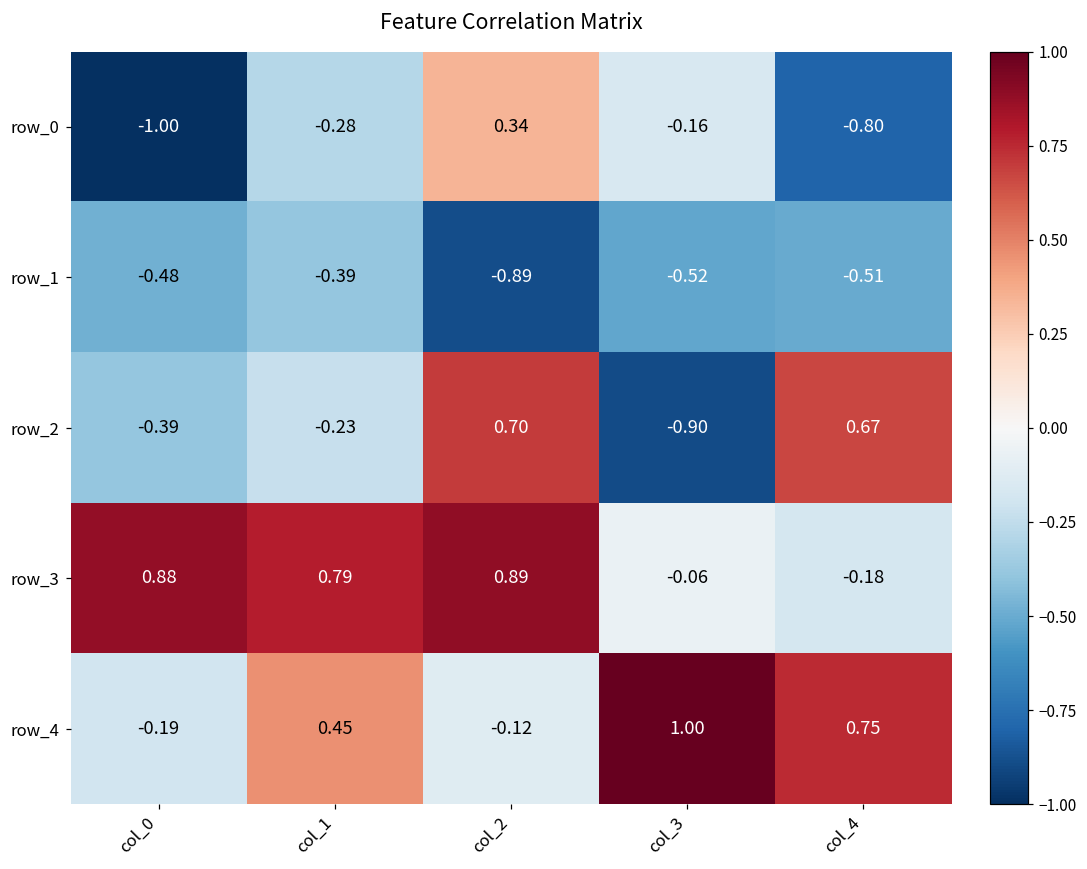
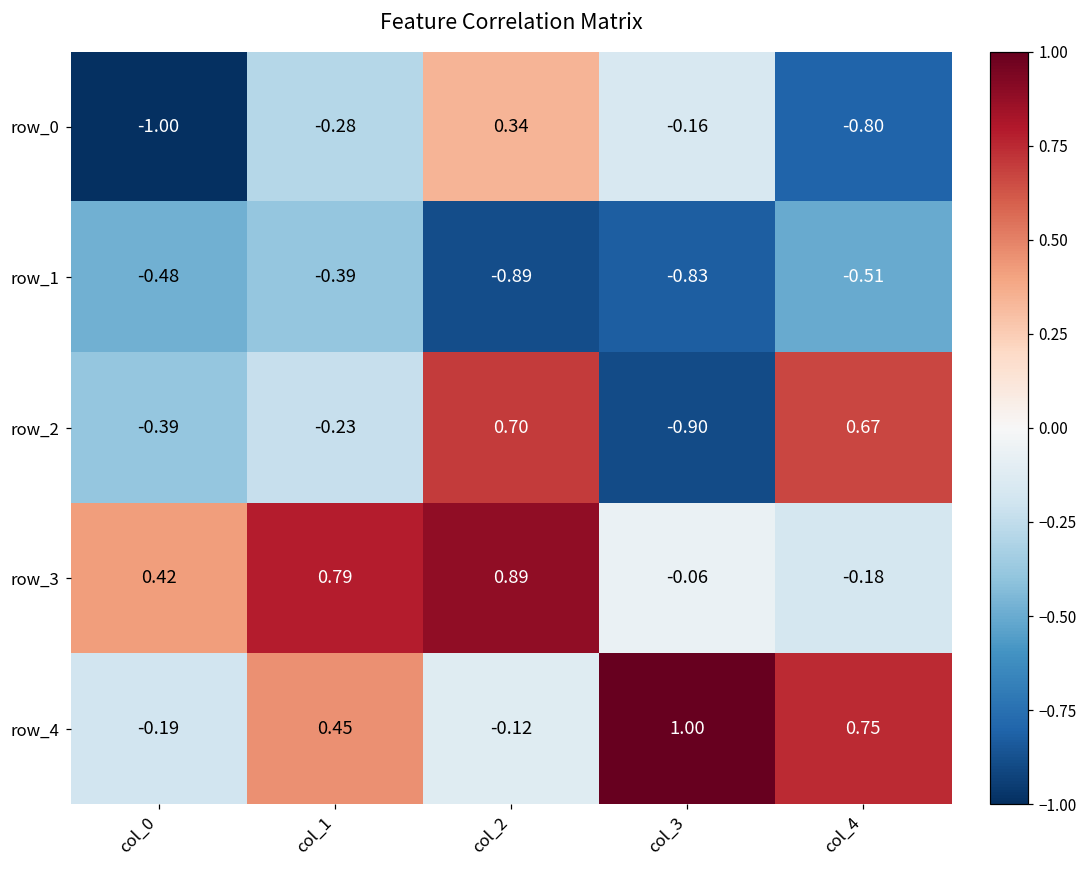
row_1, col_3: -0.52 -> -0.83
row_3, col_0: 0.88 -> 0.42
